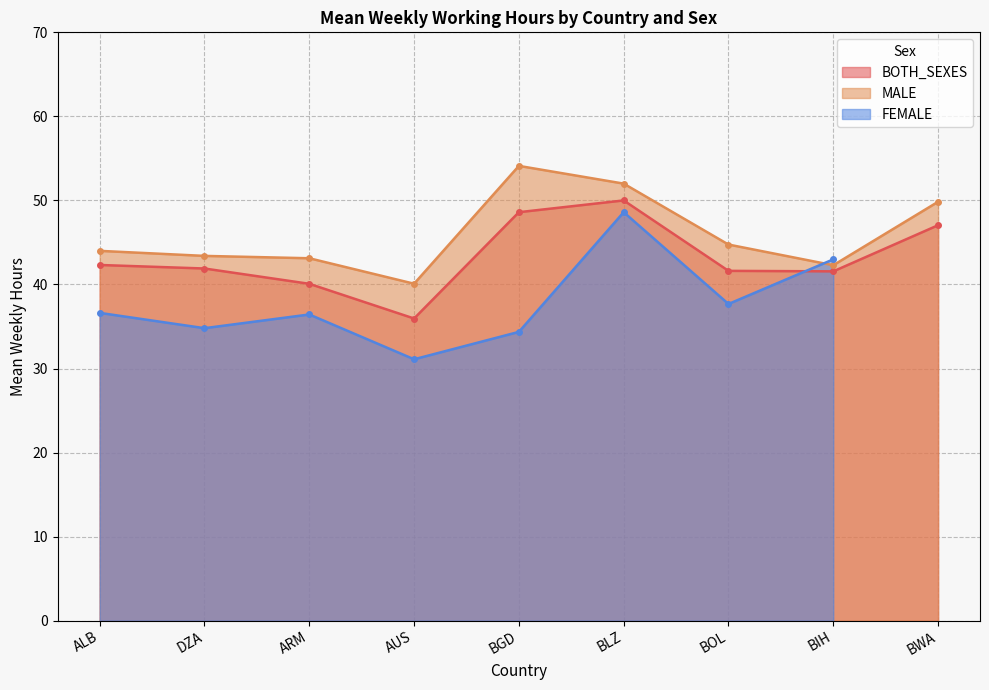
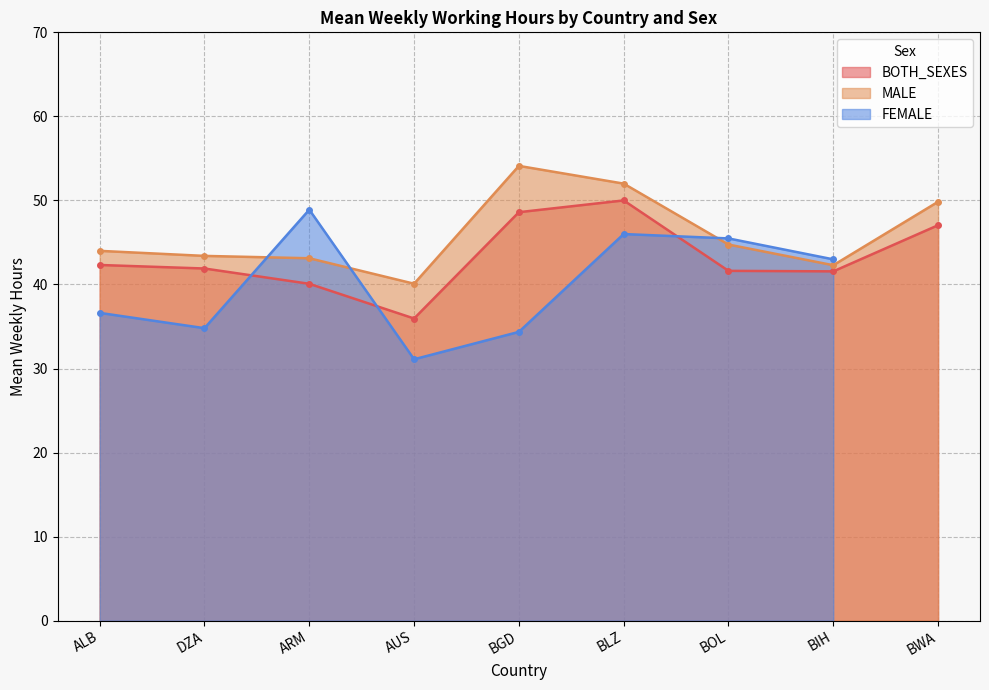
FEMALE, ARM: 36 -> 49
FEMALE, BLZ: 49 -> 46
FEMALE, BOL: 38 -> 45
